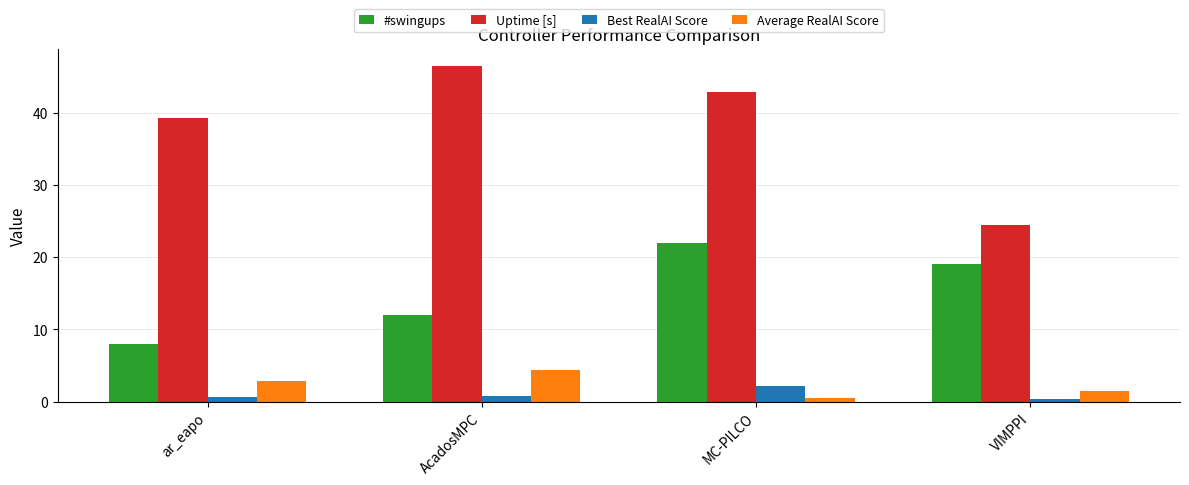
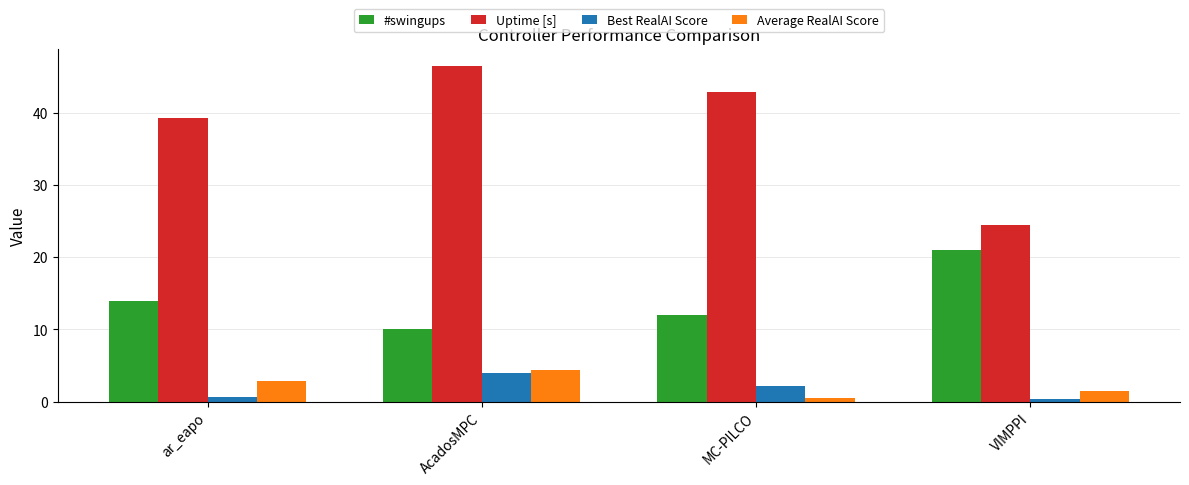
#swingups, ar_eapo: 8 -> 14
#swingups, AcadosMPC: 12 -> 10
Best RealAI Score, AcadosMPC: 1 -> 4
#swingups, MC-PILCO: 22 -> 12
#swingups, VIMPPI: 19 -> 21
